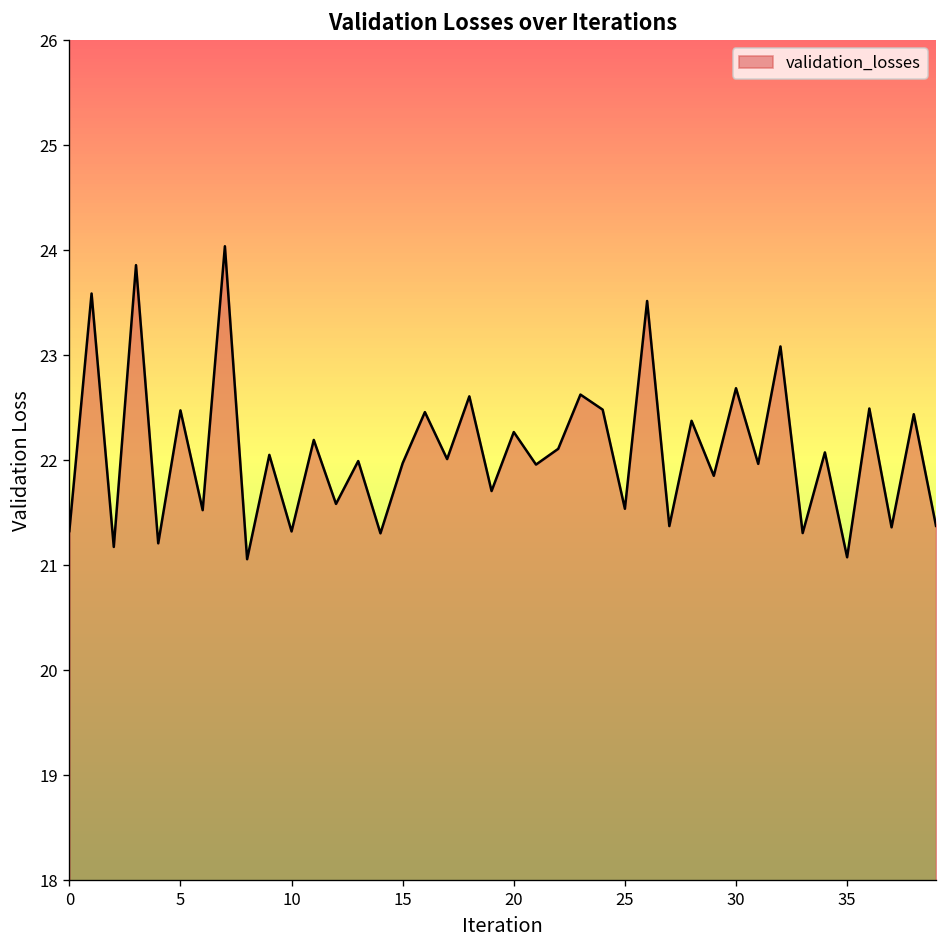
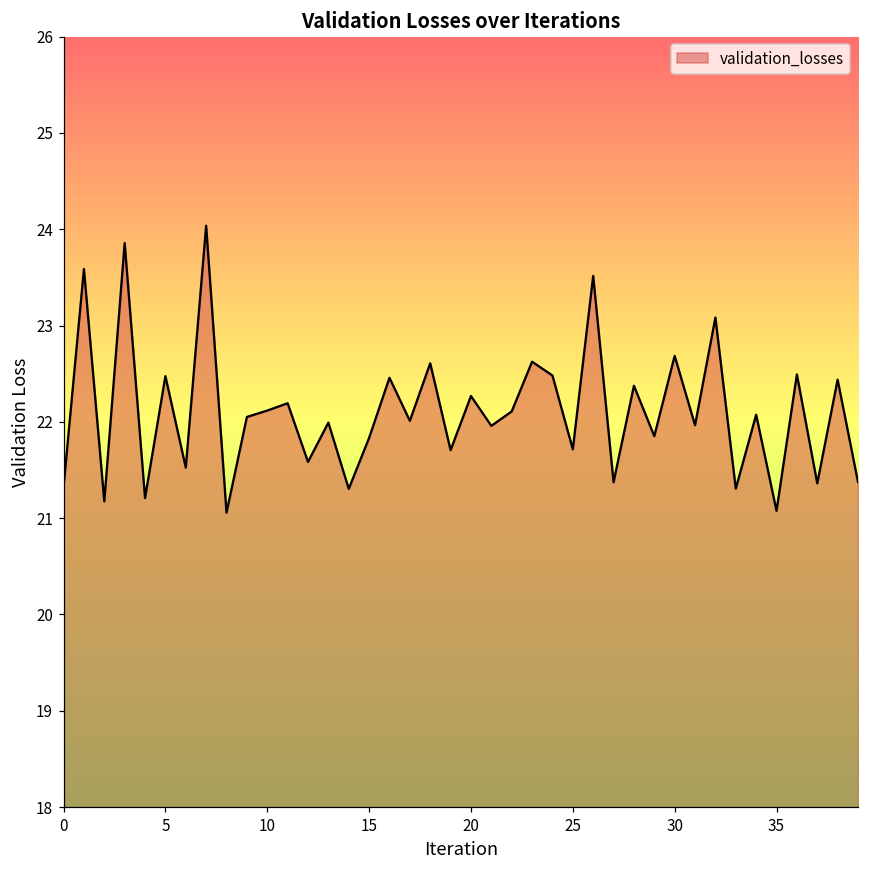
10: 21.3 -> 22.1
15: 22.0 -> 21.8
25: 21.5 -> 21.7
